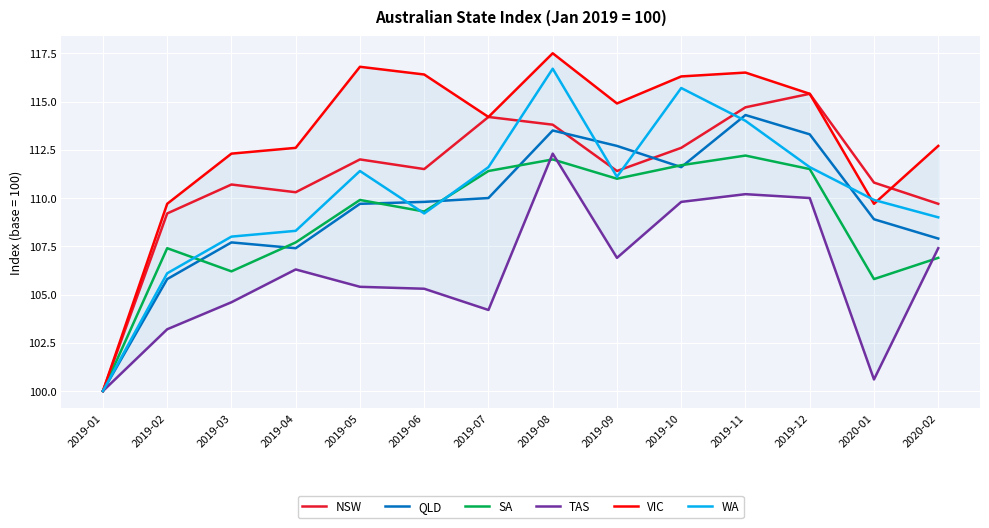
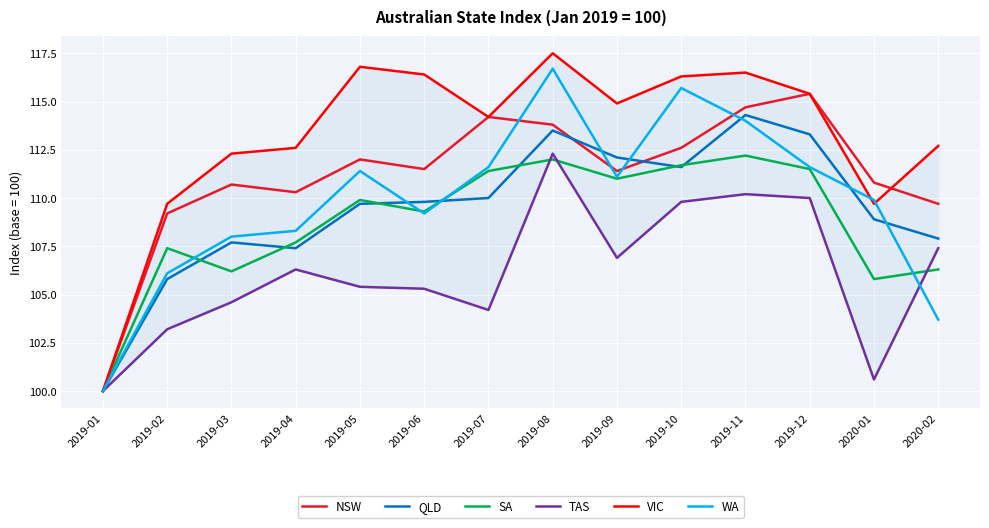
QLD, 2019-09: 112.7 -> 112.1
SA, 2020-02: 106.9 -> 106.3
WA, 2020-02: 109.0 -> 103.7
